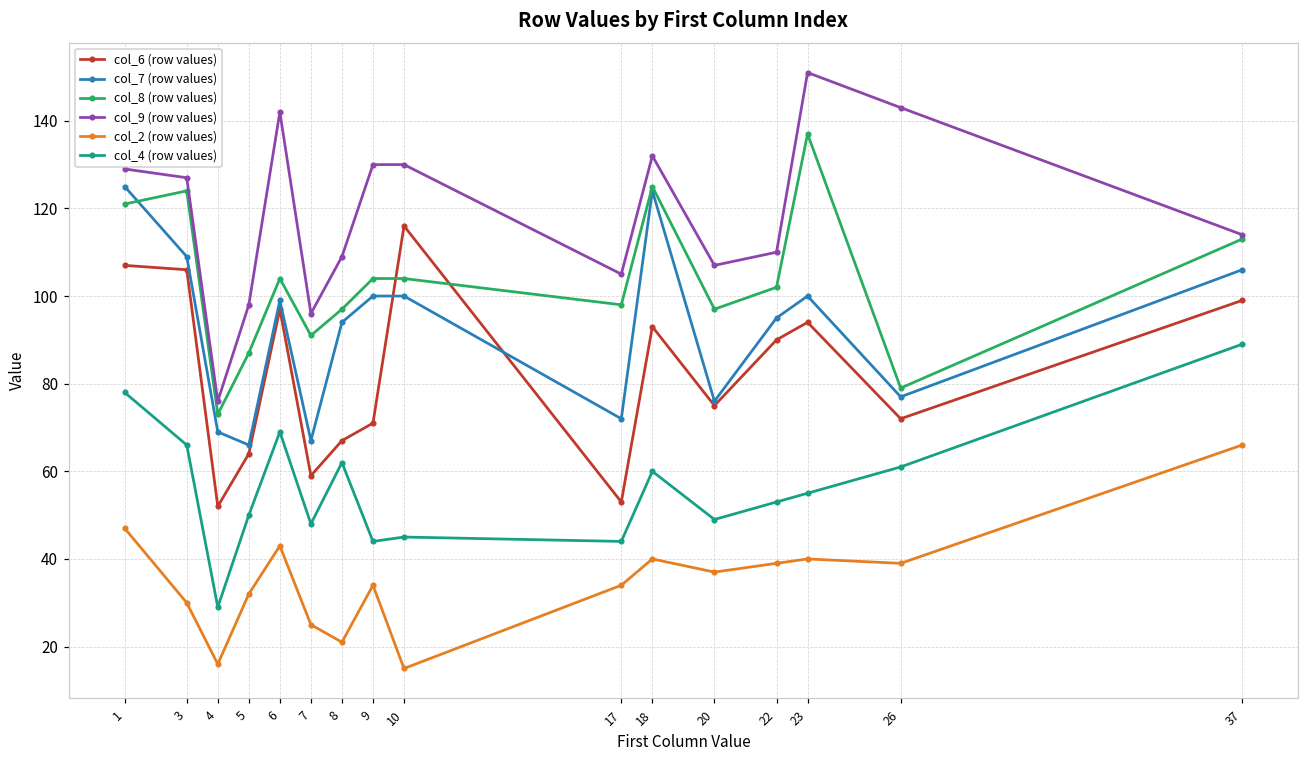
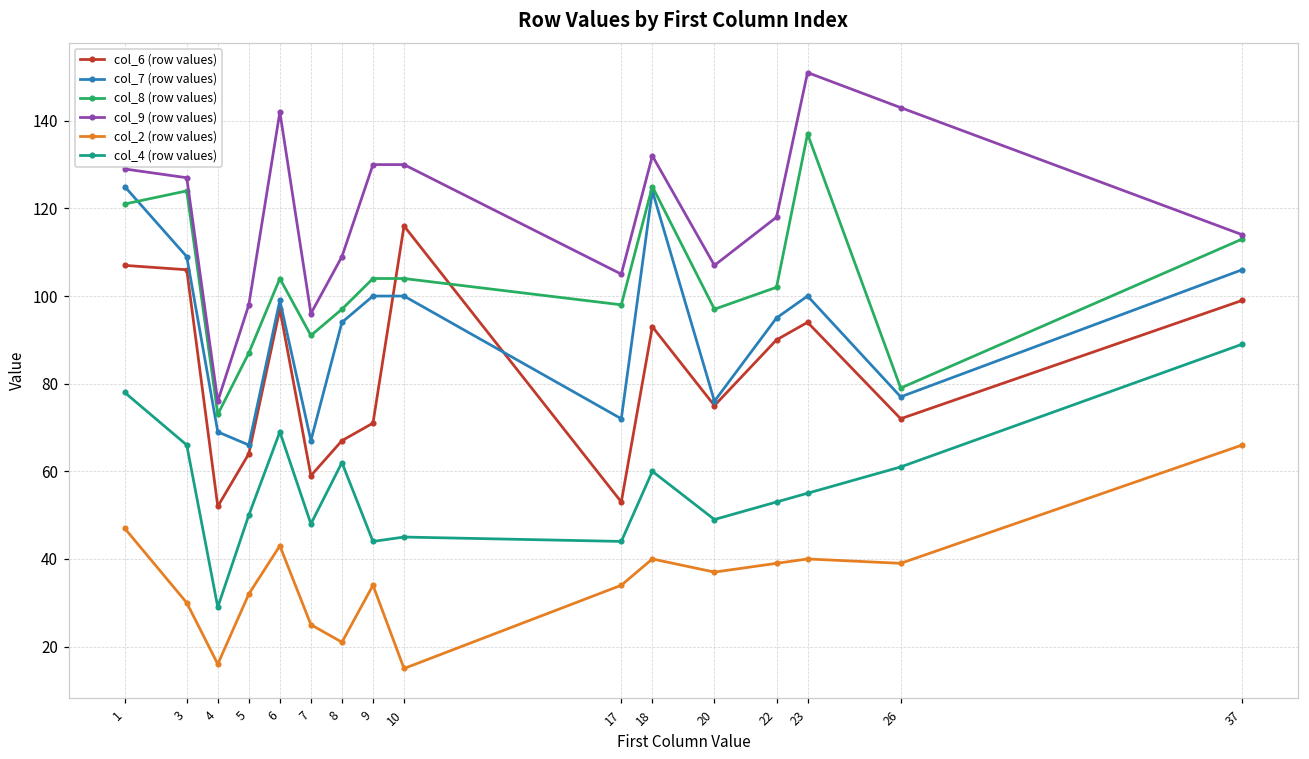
col_9 (row values), 22: 110 -> 118
